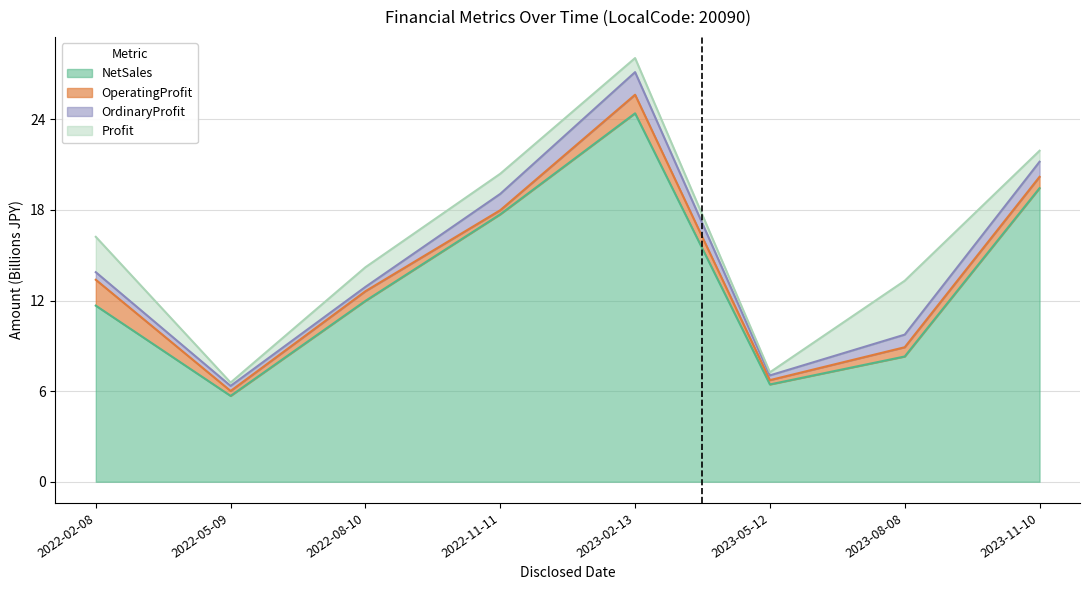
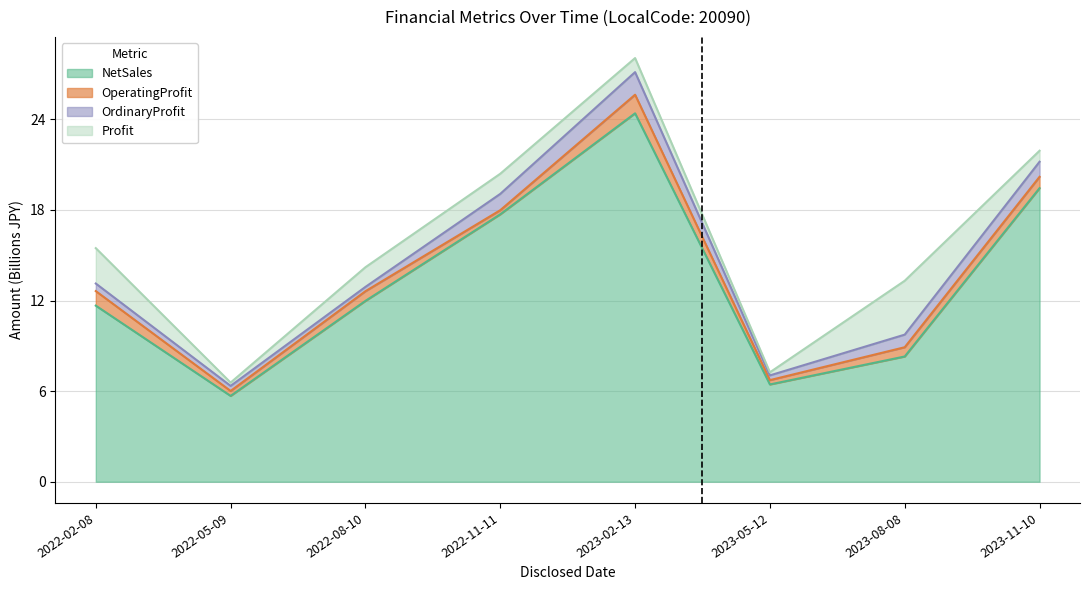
OperatingProfit, 2022-02-08: 1.7 -> 1.0
